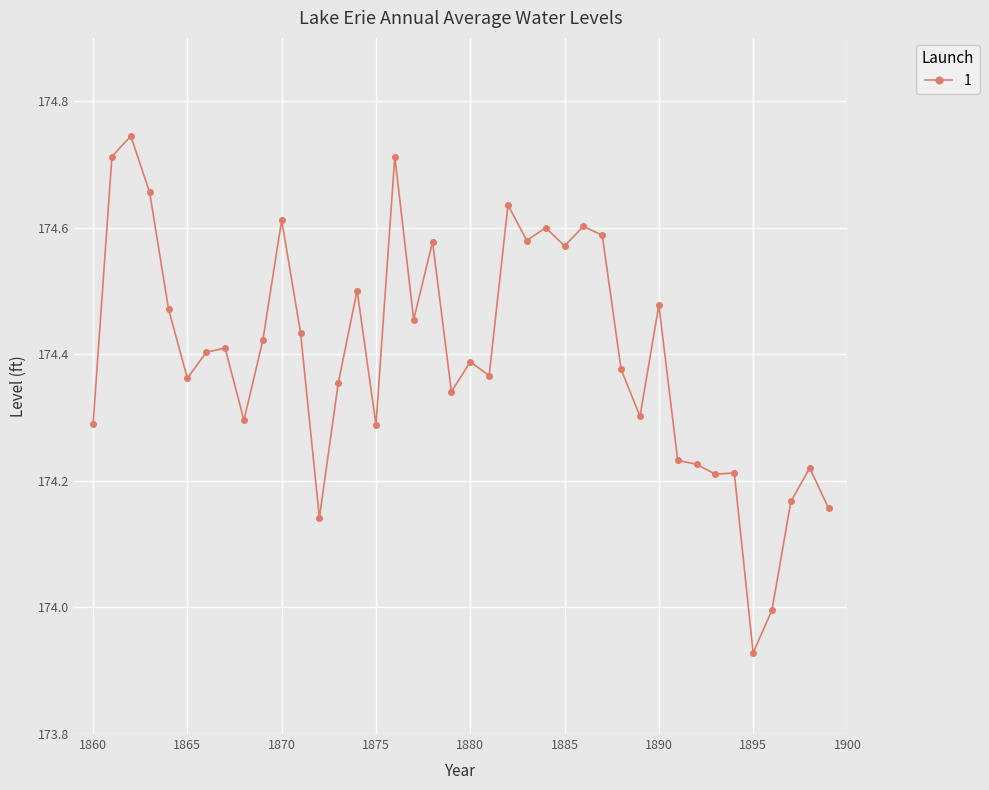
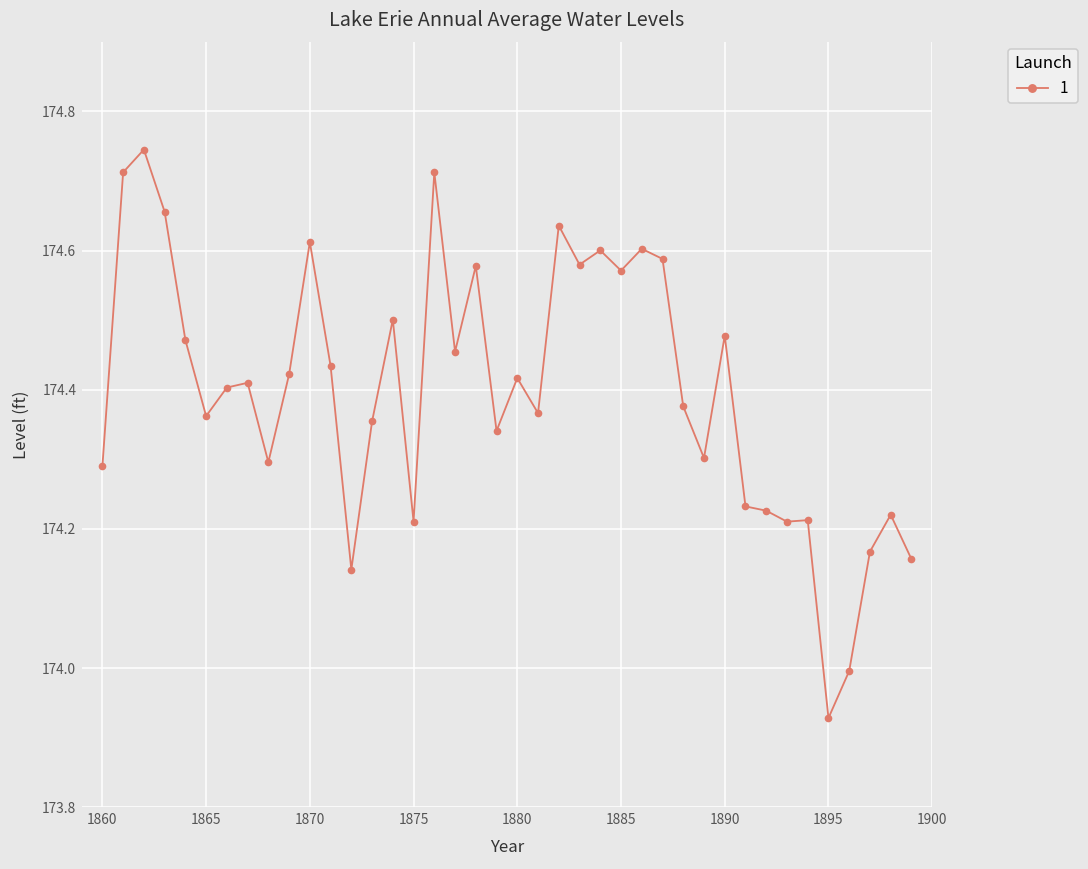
1875: 174.29 -> 174.21
1880: 174.39 -> 174.42
